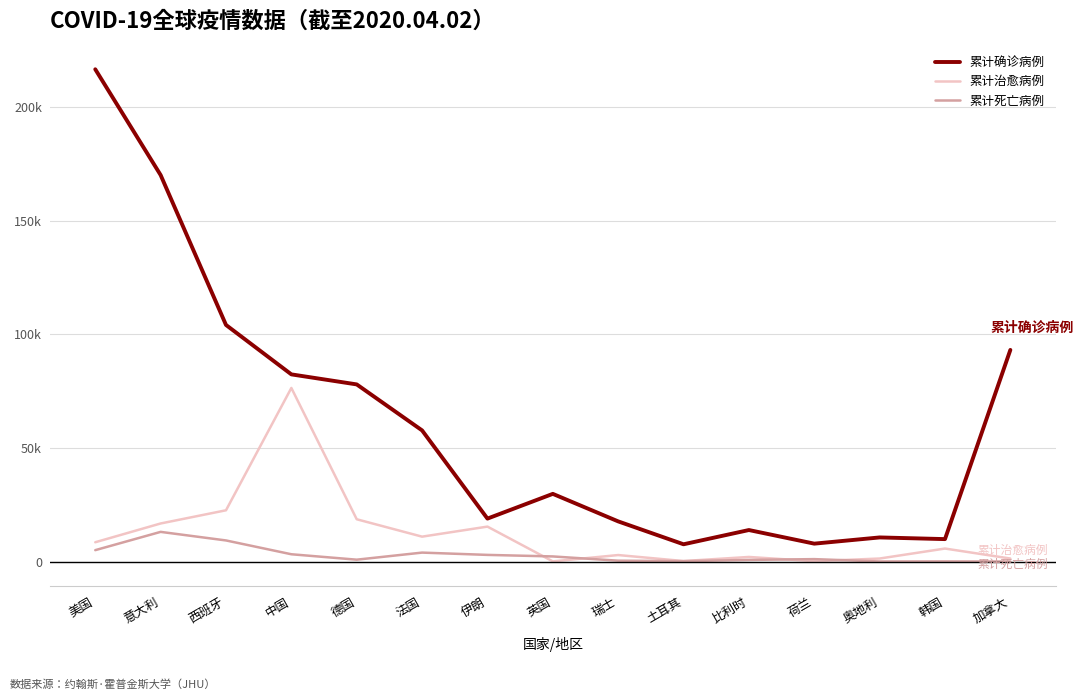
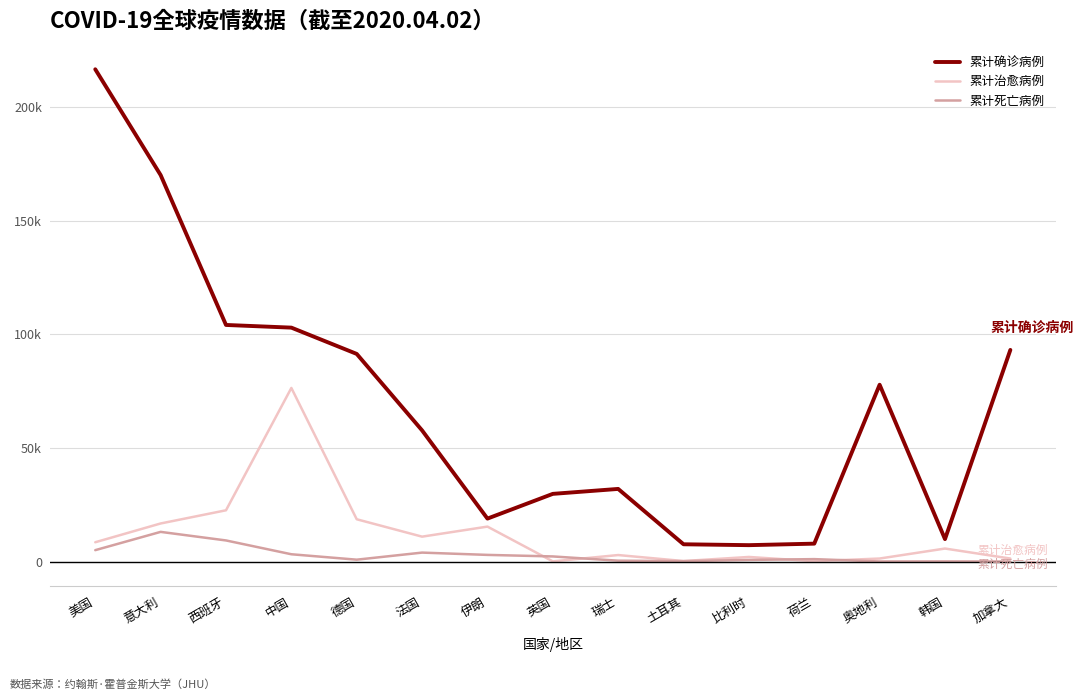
累计确诊病例, 中国: 82000 -> 103000
累计确诊病例, 德国: 78000 -> 91000
累计确诊病例, 瑞士: 18000 -> 32000
累计确诊病例, 比利时: 14000 -> 7000
累计确诊病例, 奥地利: 11000 -> 78000
